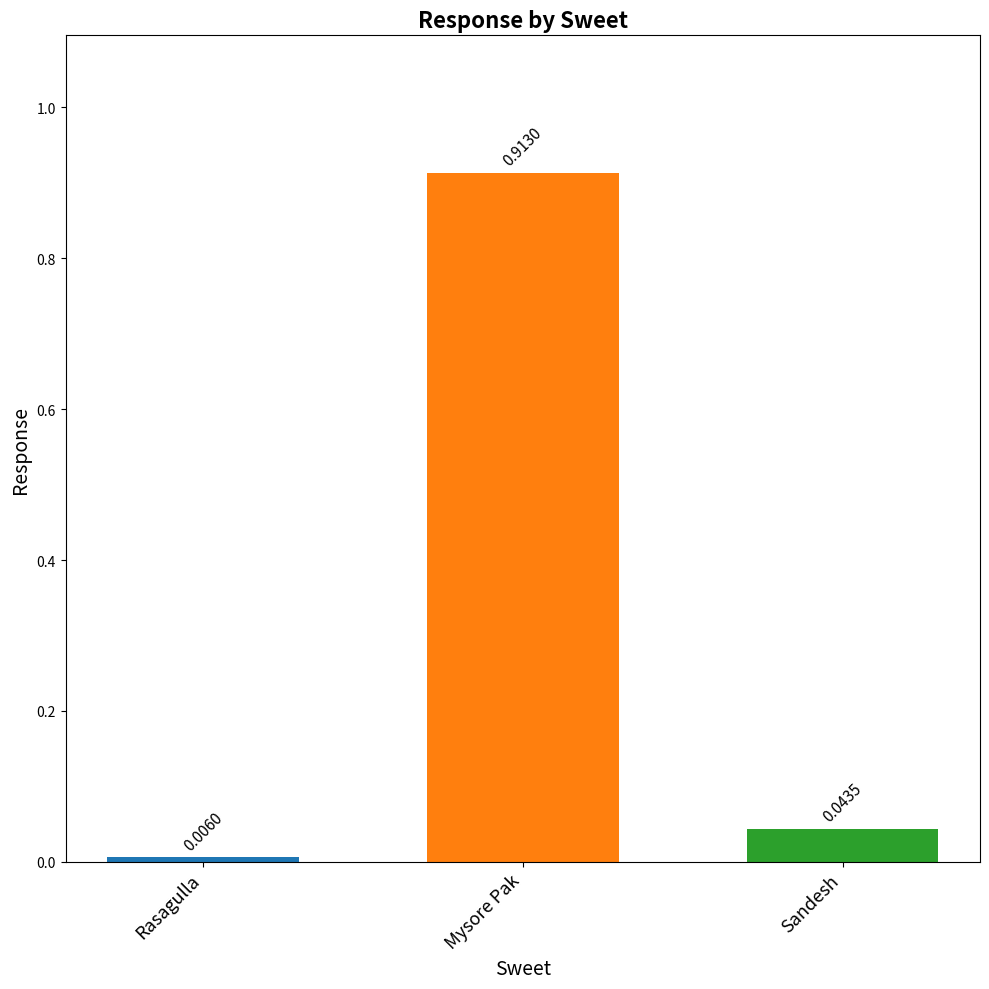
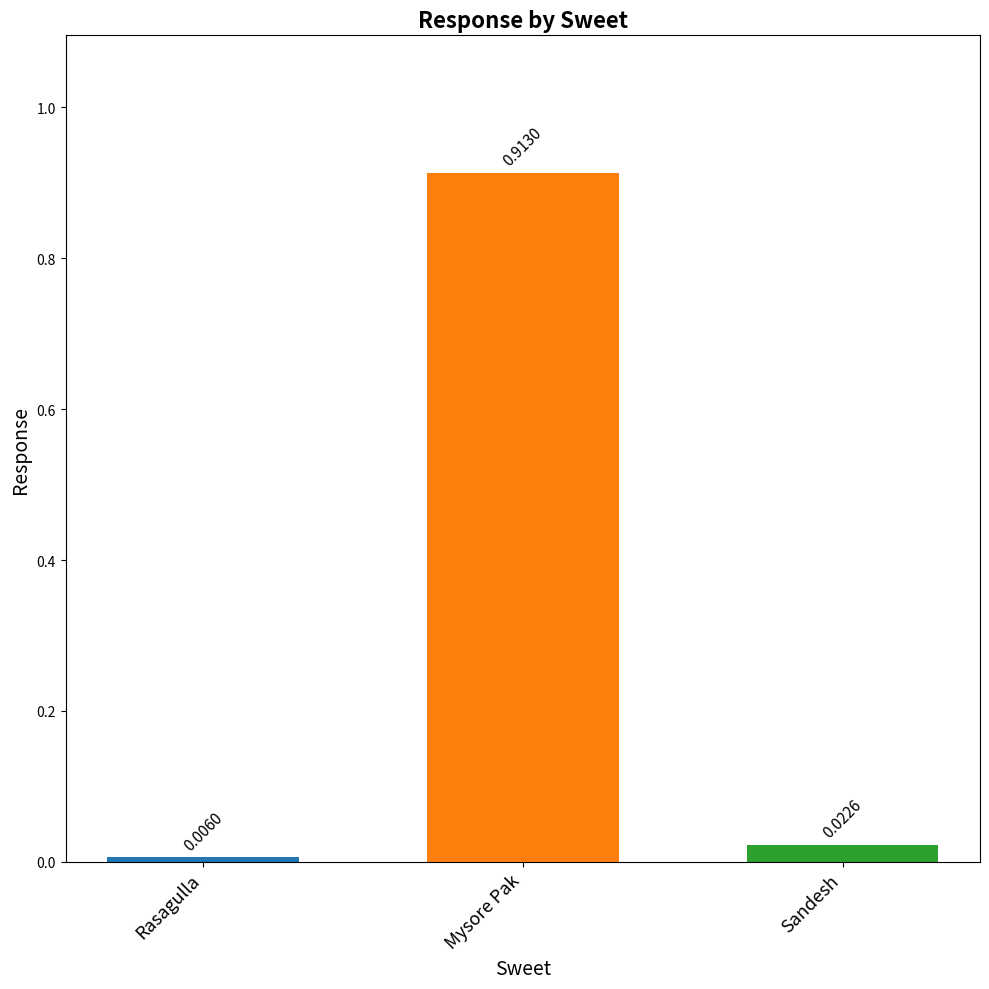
Sandesh: 0.0435 -> 0.0226
